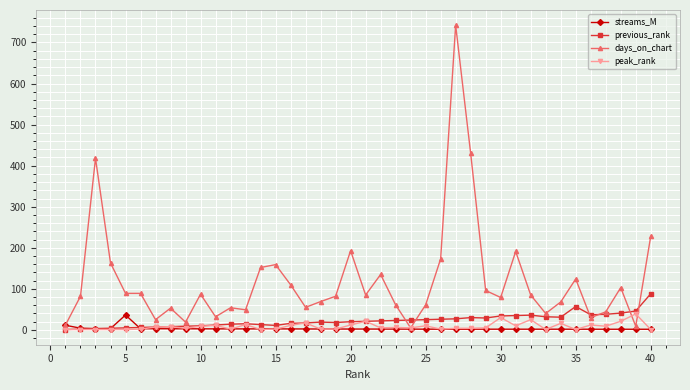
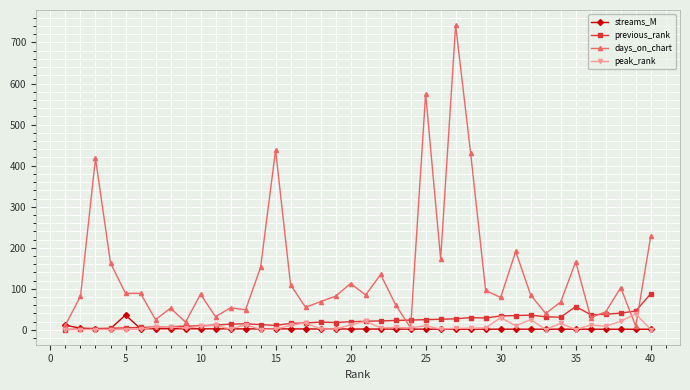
days_on_chart, 15: 160 -> 440
days_on_chart, 20: 190 -> 110
days_on_chart, 25: 60 -> 580
days_on_chart, 35: 120 -> 170
